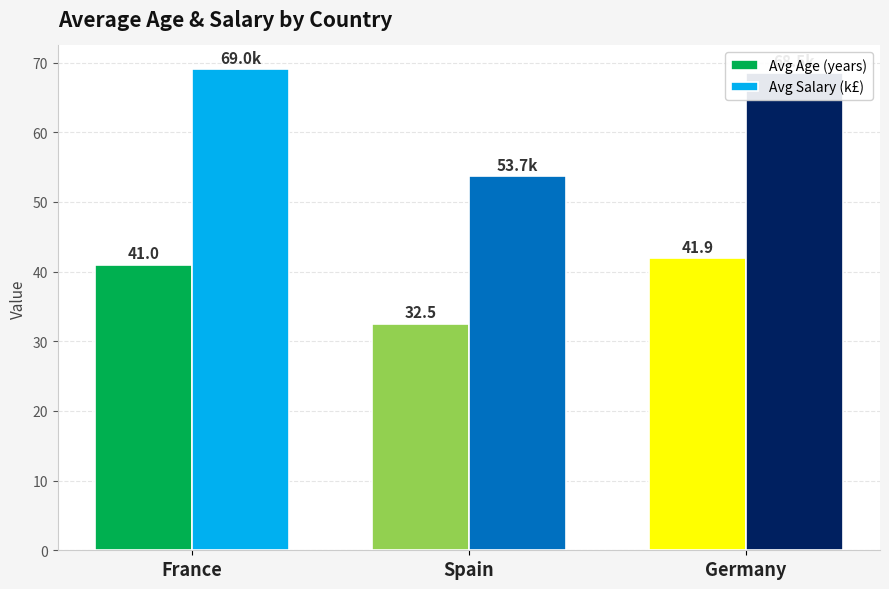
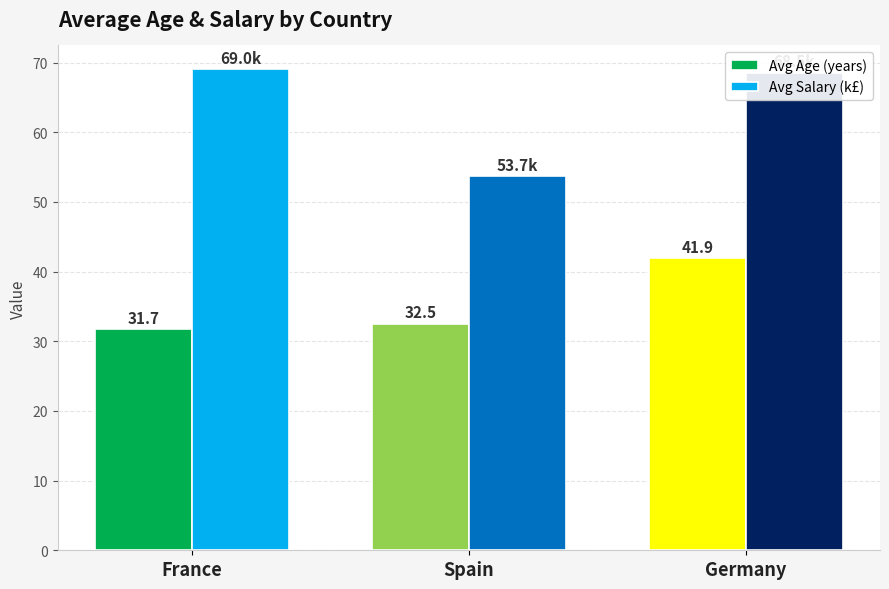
Avg Age (years), France: 41.0 -> 31.7
